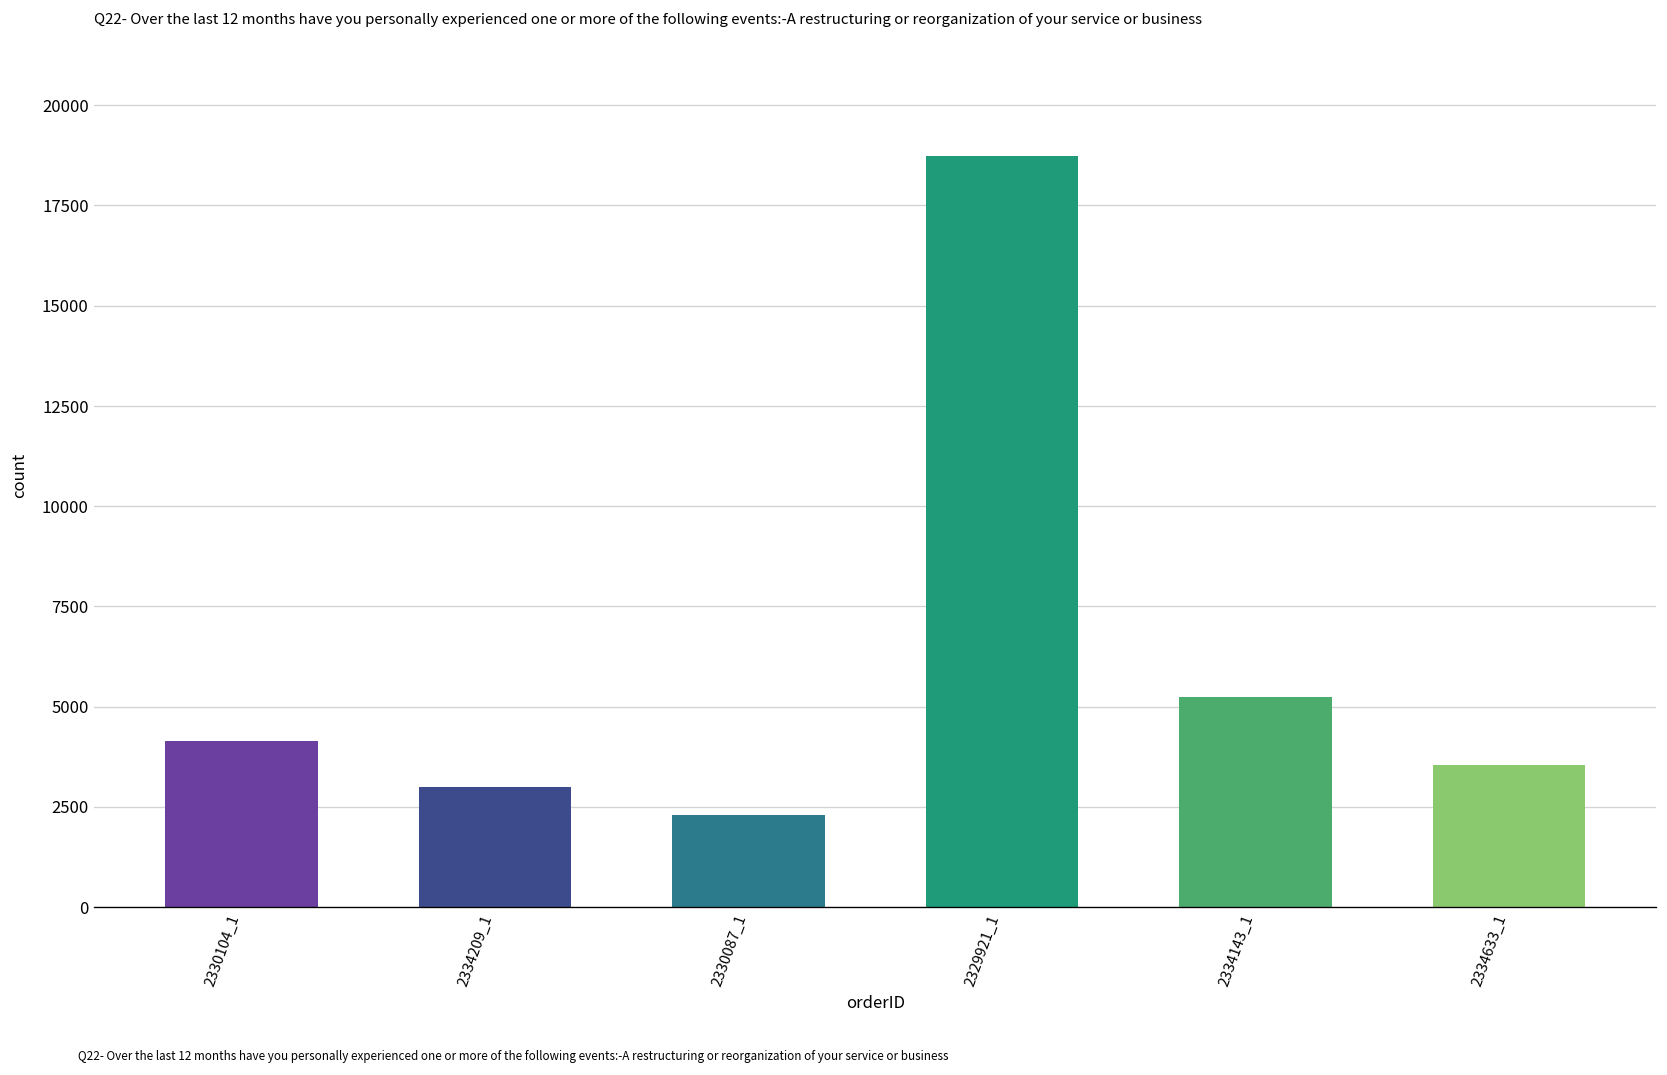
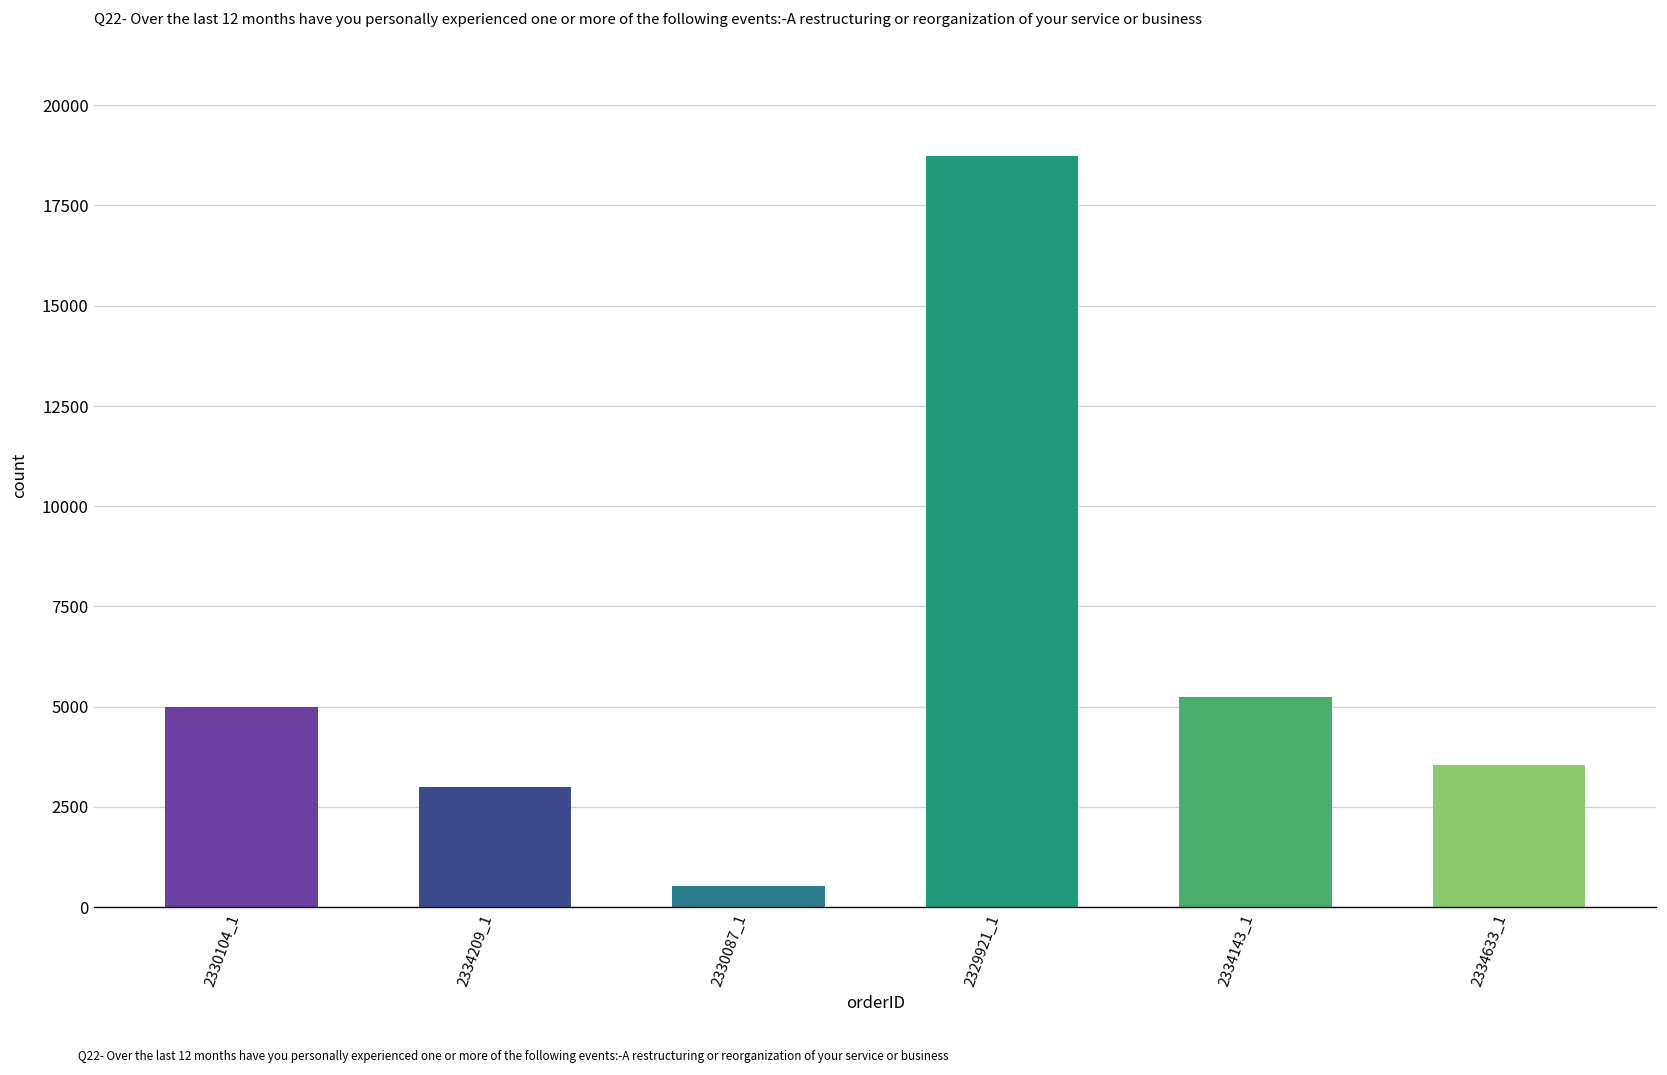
2330104_1: 4100 -> 5000
2330087_1: 2300 -> 500
